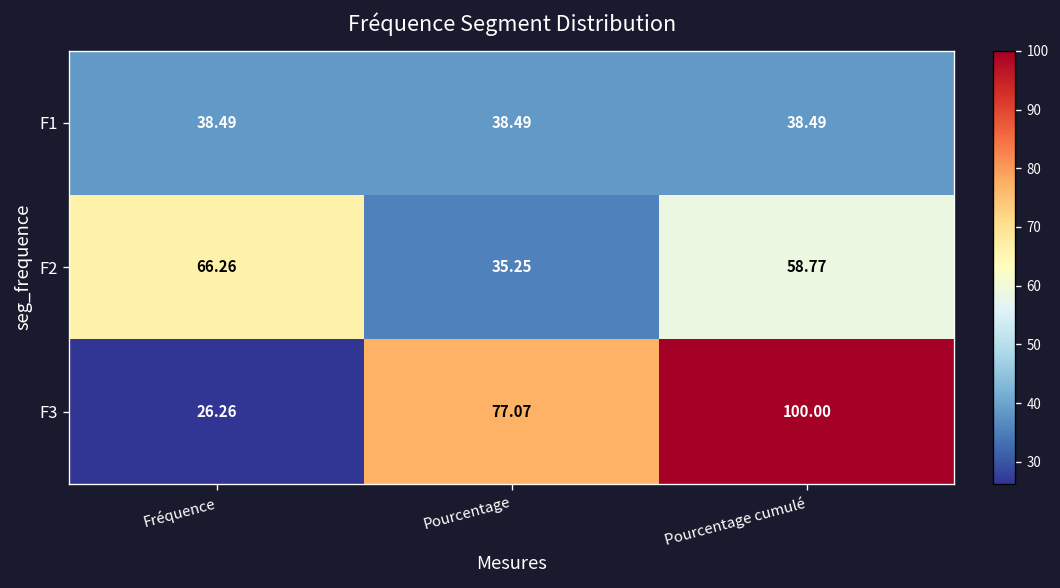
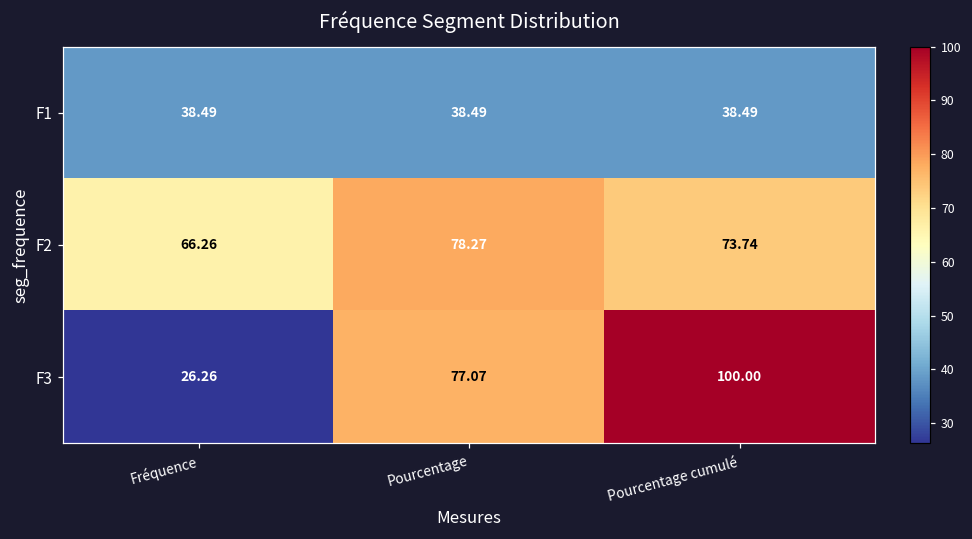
F2, Pourcentage: 35.25 -> 78.27
F2, Pourcentage cumulé: 58.77 -> 73.74
